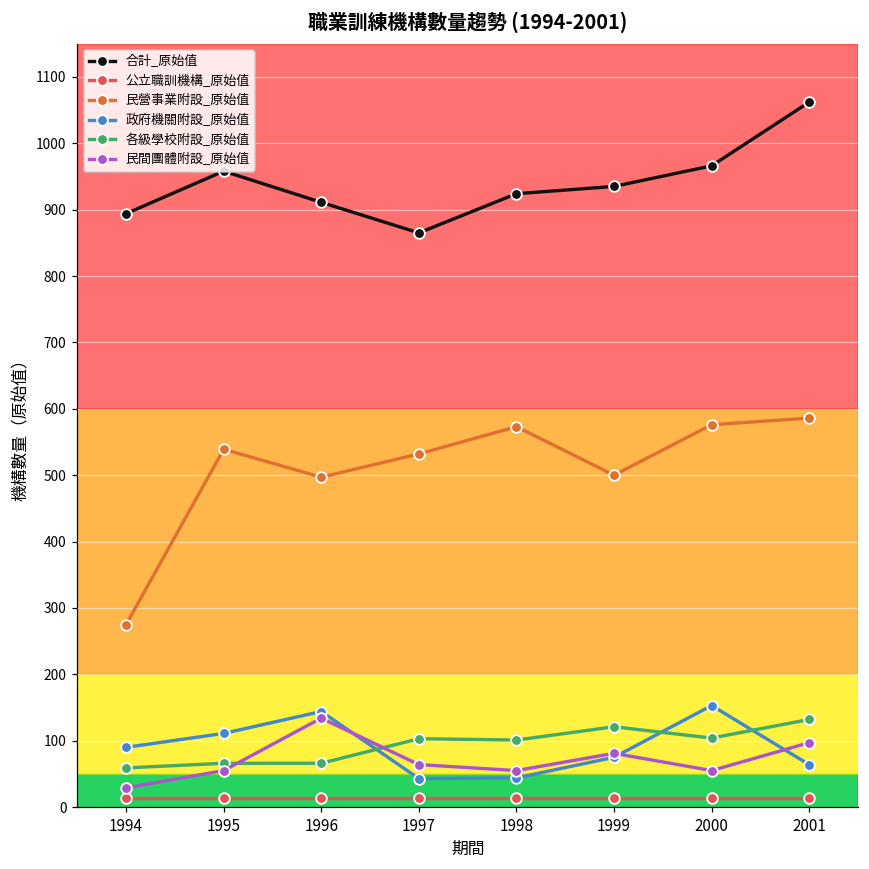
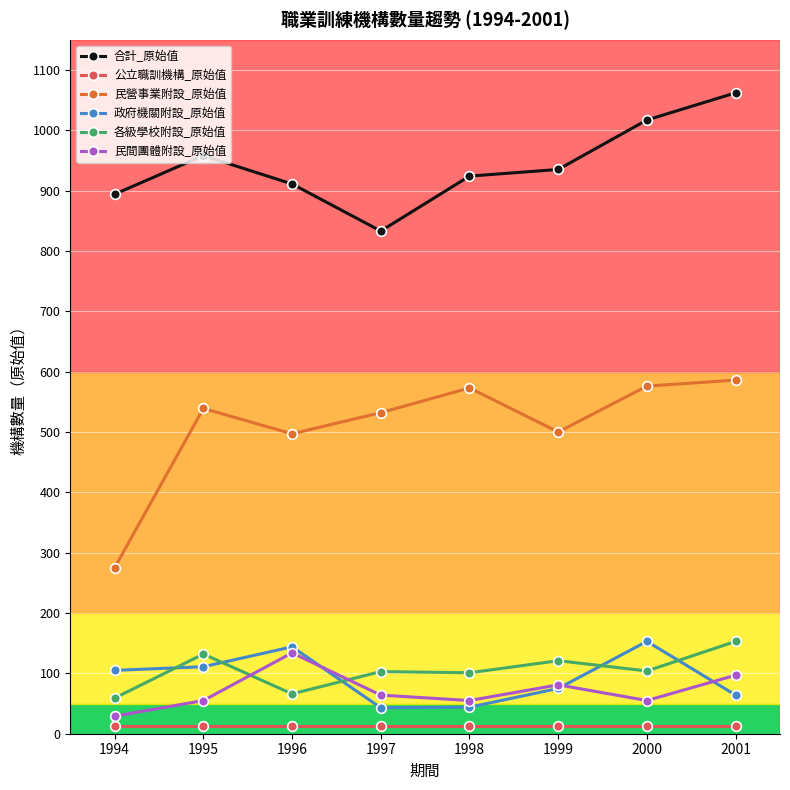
政府機關附設_原始值, 1994: 90 -> 110
各級學校附設_原始值, 1995: 70 -> 130
合計_原始值, 1997: 870 -> 830
合計_原始值, 2000: 970 -> 1020
各級學校附設_原始值, 2001: 130 -> 150
